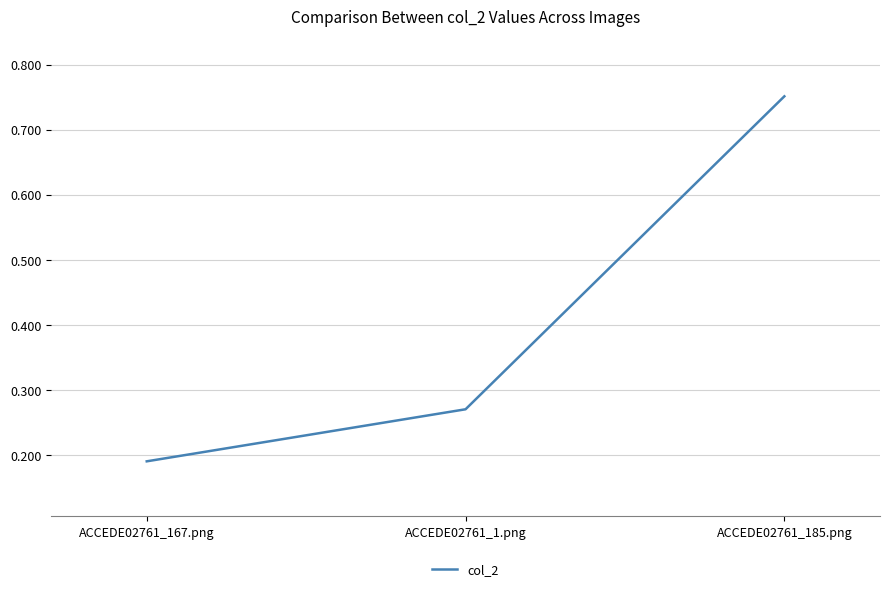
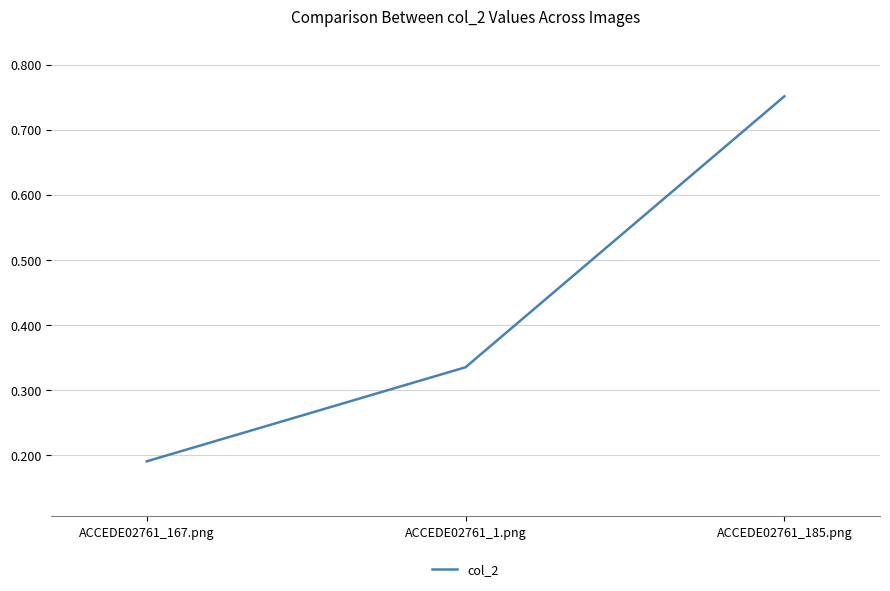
ACCEDE02761_1.png: 0.27 -> 0.33
